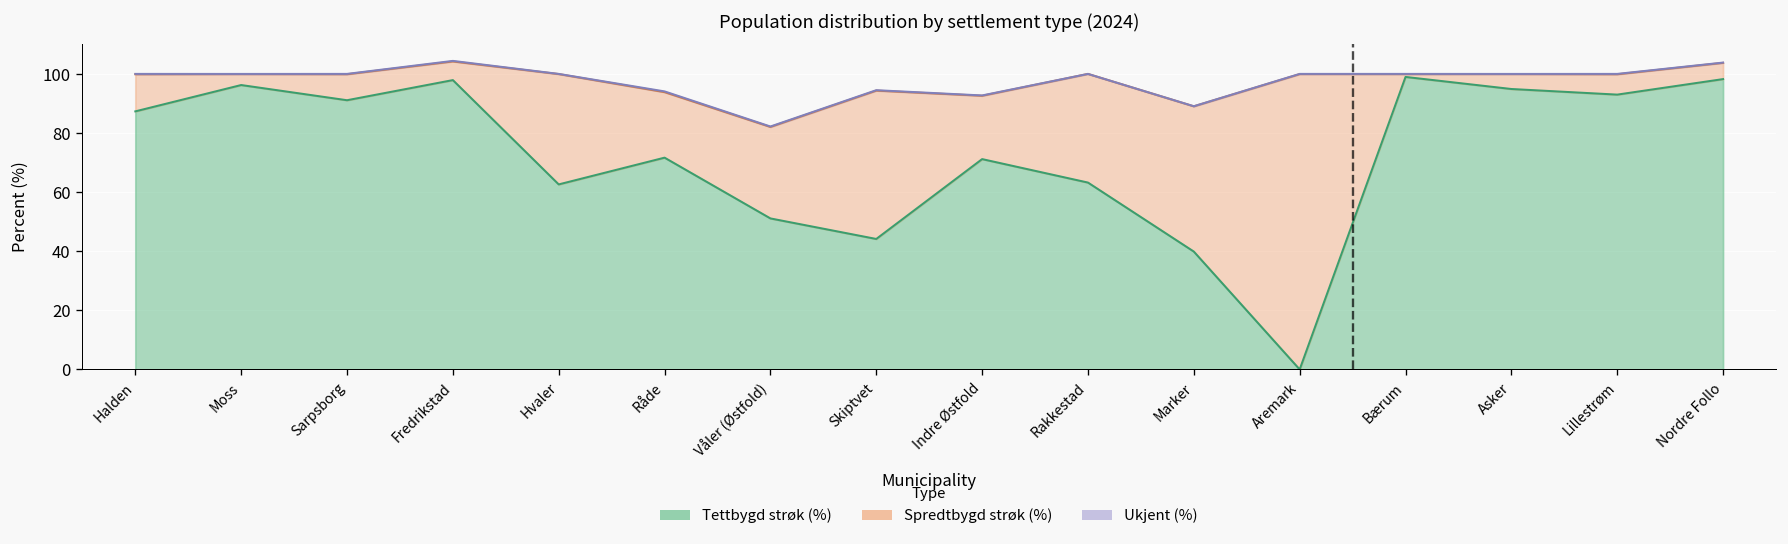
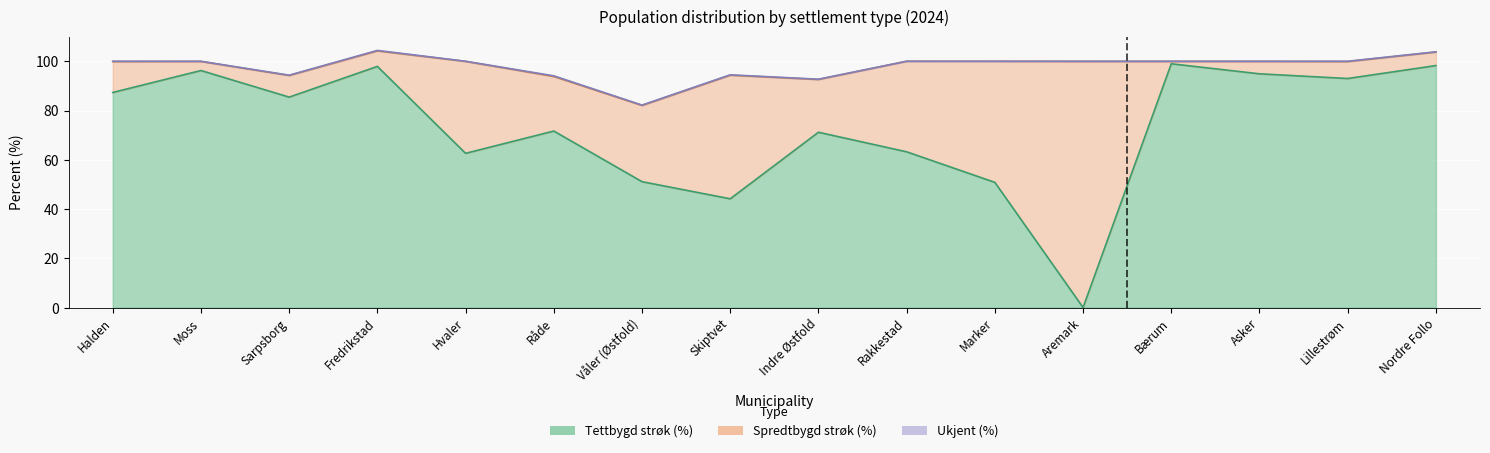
Tettbygd strøk (%), Sarpsborg: 91 -> 85
Tettbygd strøk (%), Marker: 40 -> 51
